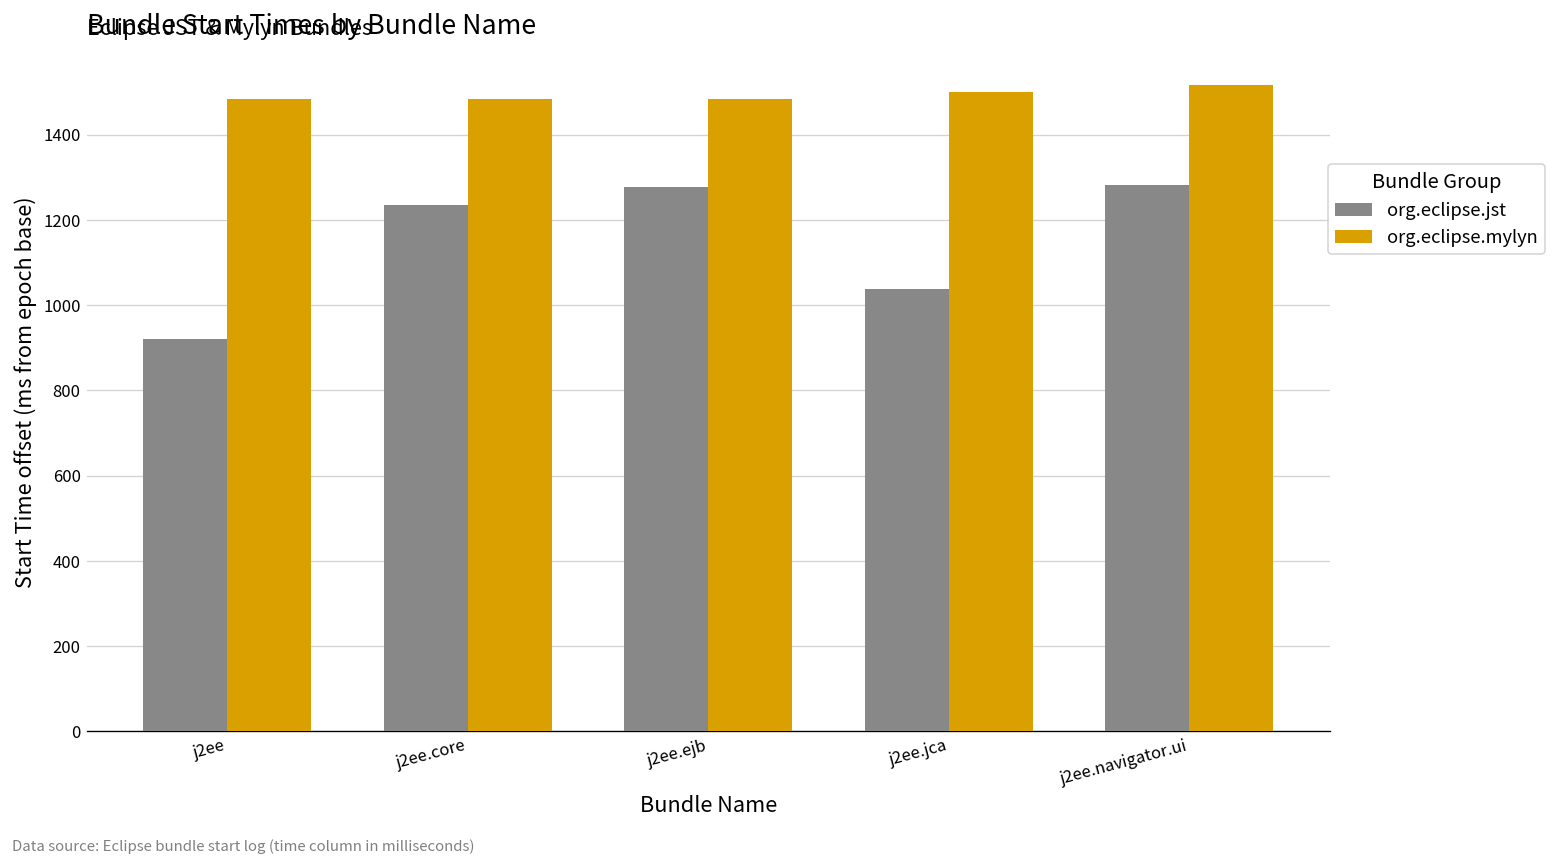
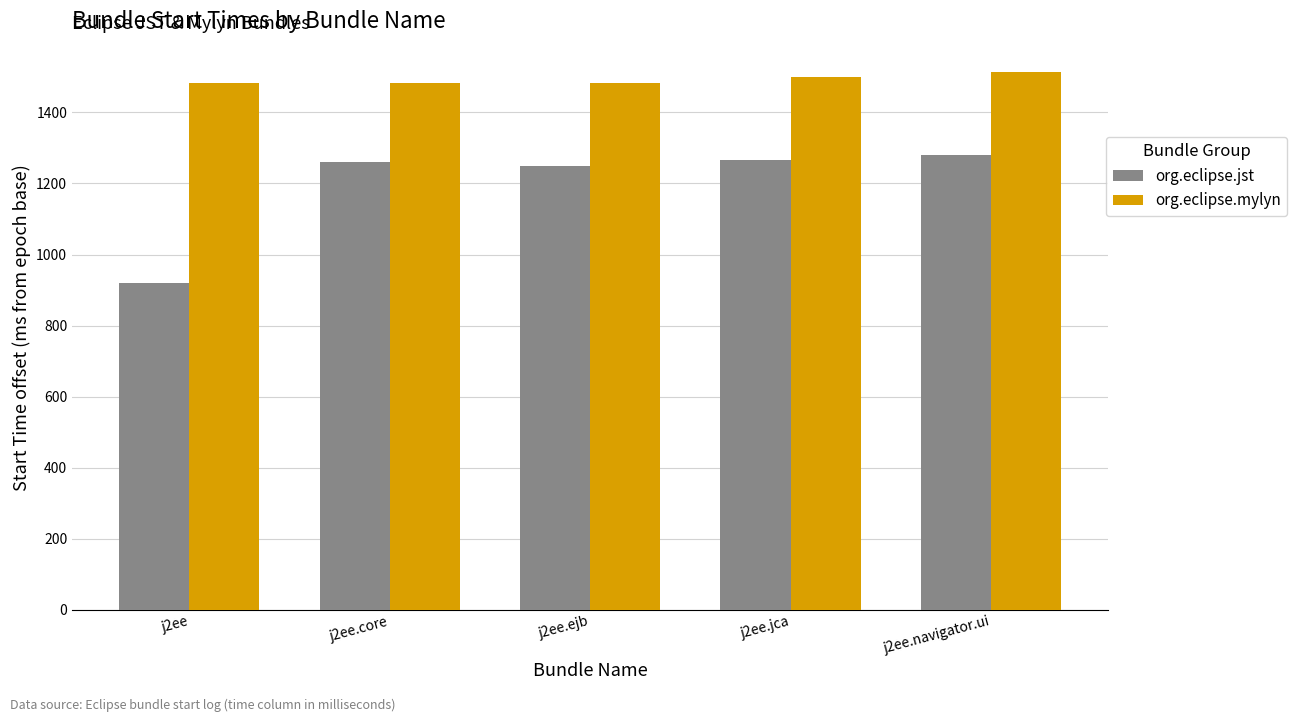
org.eclipse.jst, j2ee.core: 1230 -> 1260
org.eclipse.jst, j2ee.ejb: 1280 -> 1250
org.eclipse.jst, j2ee.jca: 1040 -> 1270
